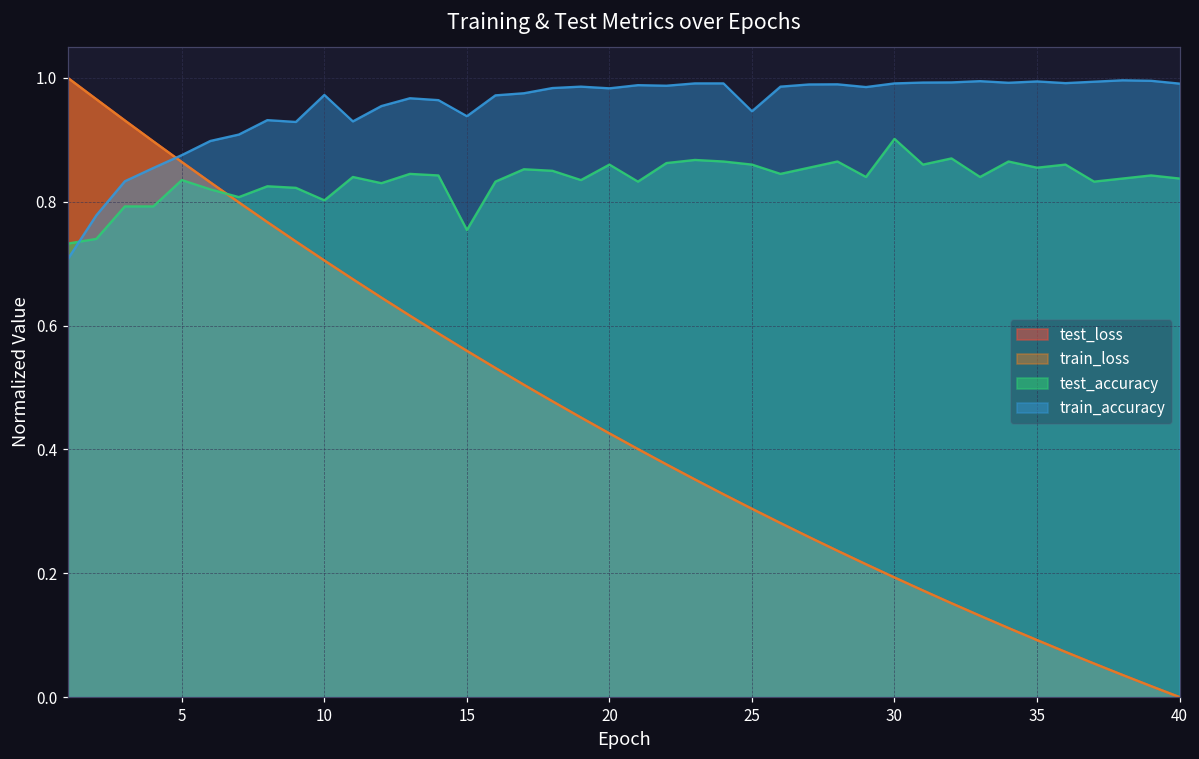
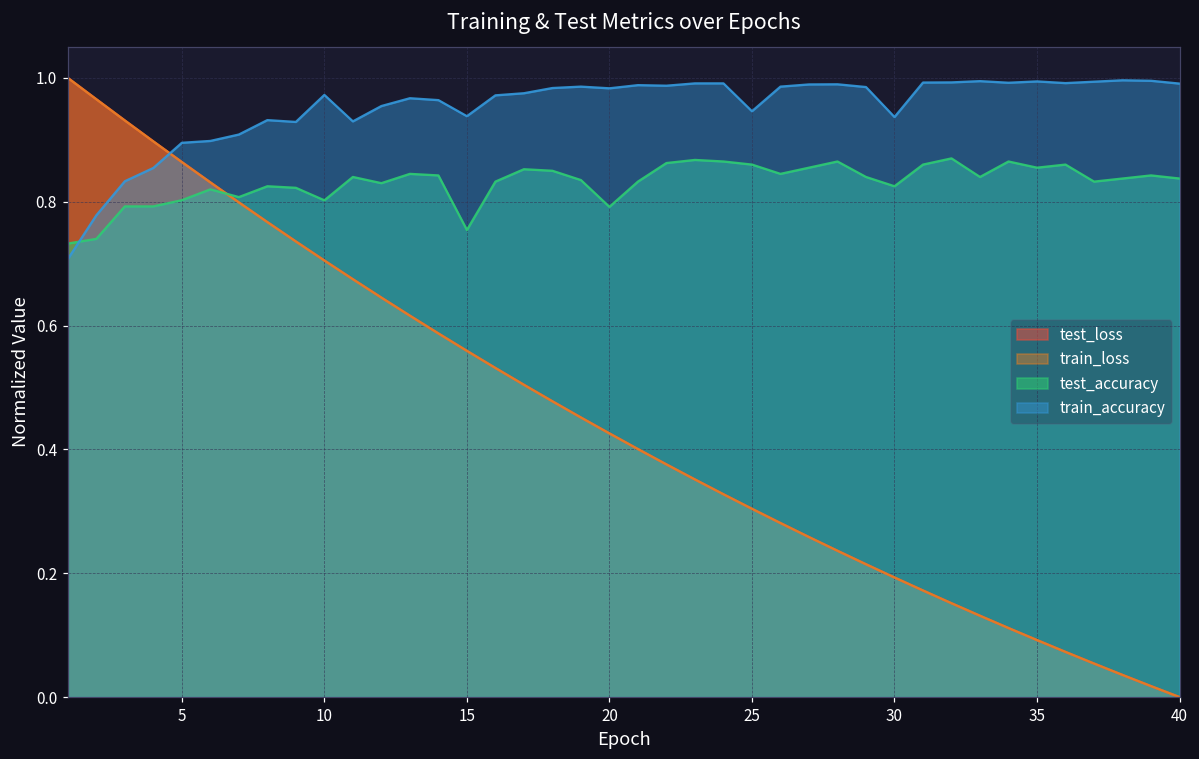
test_accuracy, 5: 0.84 -> 0.80
train_accuracy, 5: 0.88 -> 0.90
test_accuracy, 20: 0.86 -> 0.79
test_accuracy, 30: 0.90 -> 0.83
train_accuracy, 30: 0.99 -> 0.94
